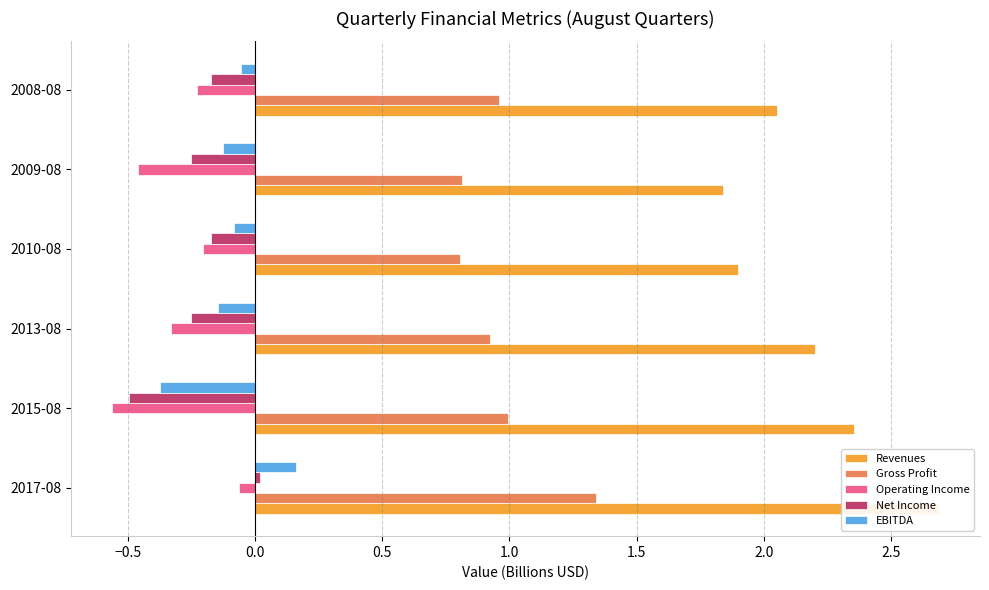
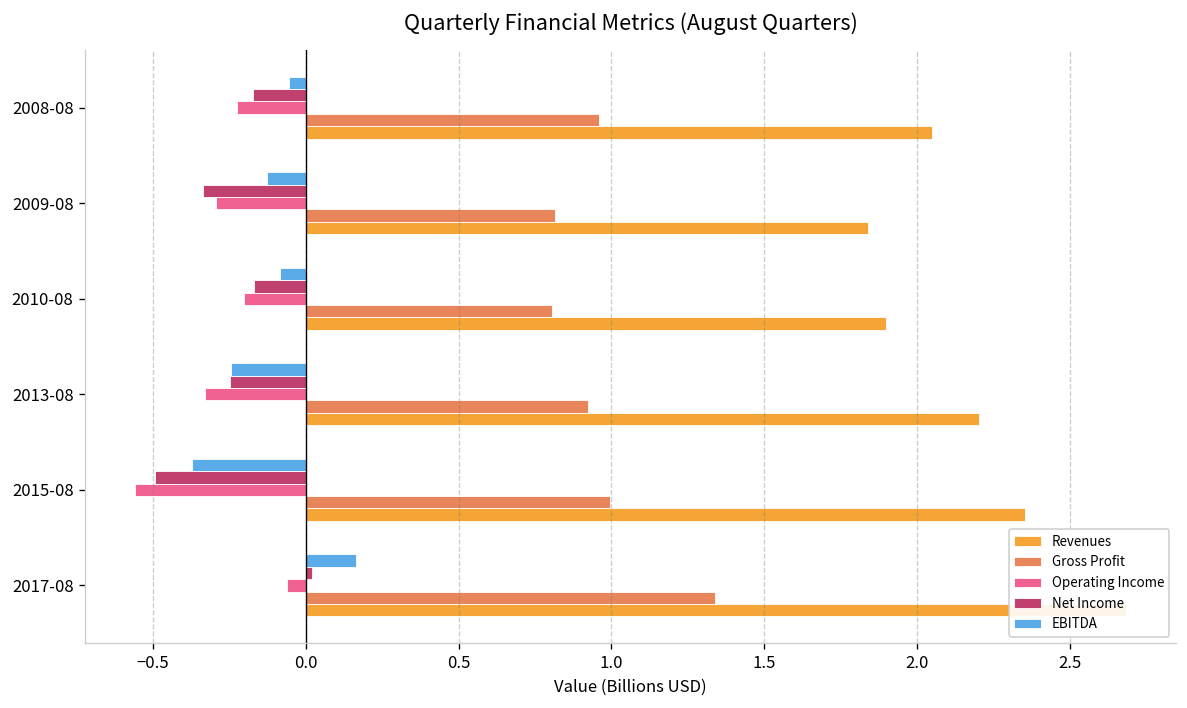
Net Income, 2009-08: -0.25 -> -0.34
Operating Income, 2009-08: -0.46 -> -0.29
EBITDA, 2013-08: -0.14 -> -0.24
